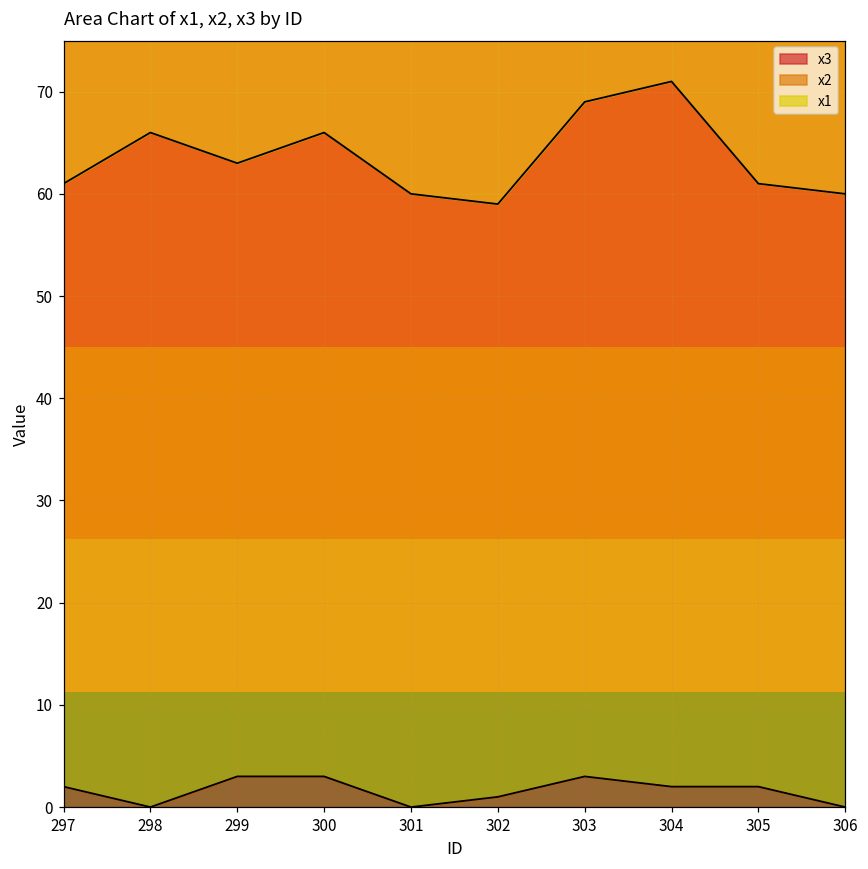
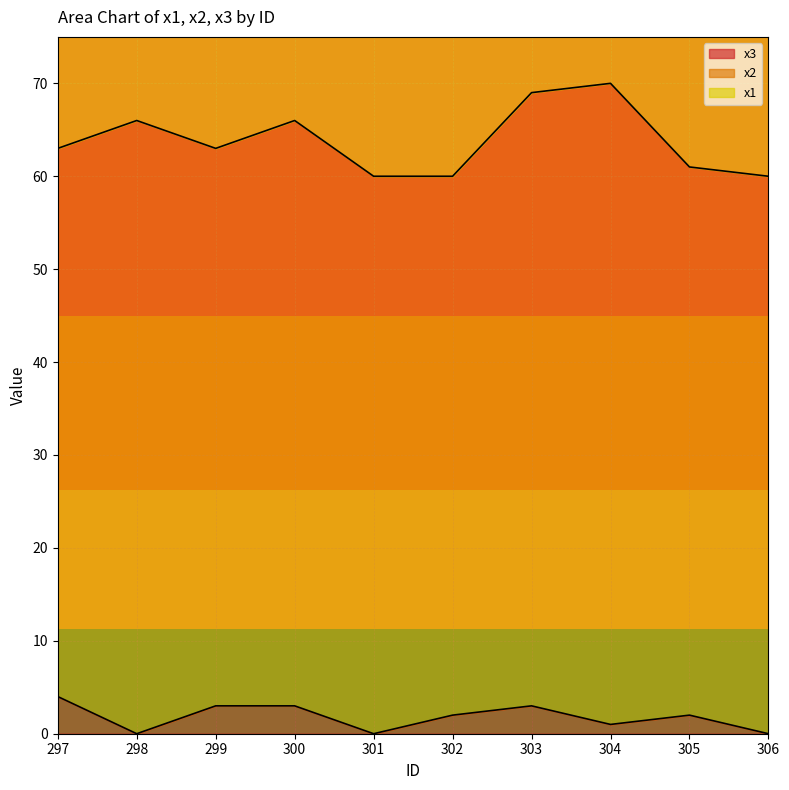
x3, 297: 2 -> 4
x3, 302: 1 -> 2
x3, 304: 2 -> 1
